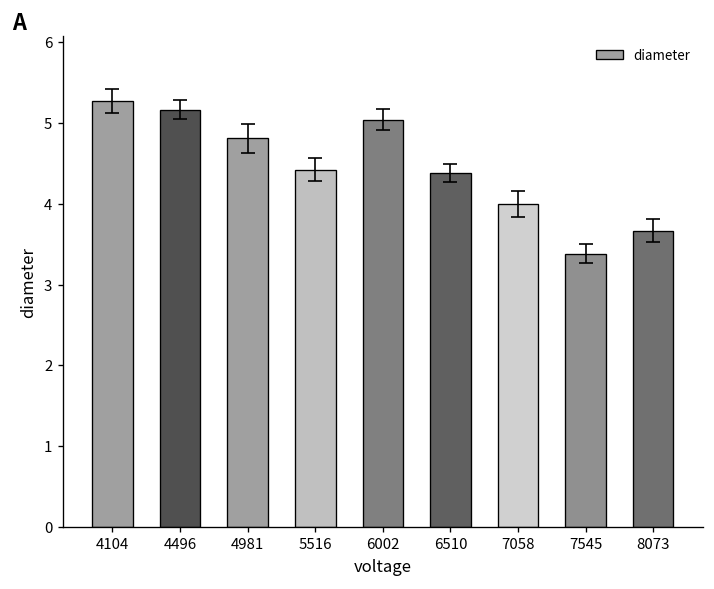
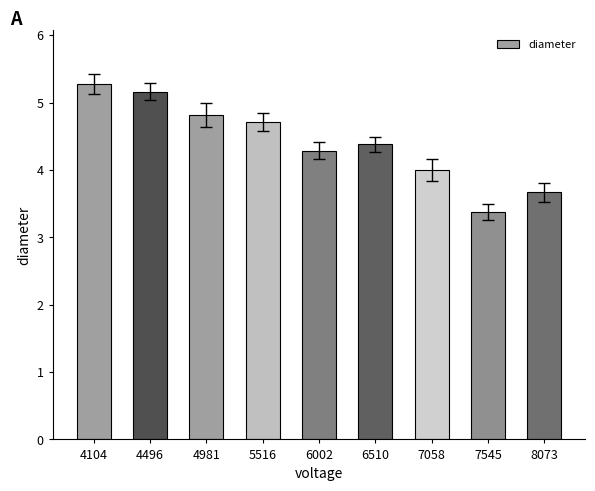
diameter, 5516: 4.4 -> 4.7
diameter, 6002: 5.0 -> 4.3
